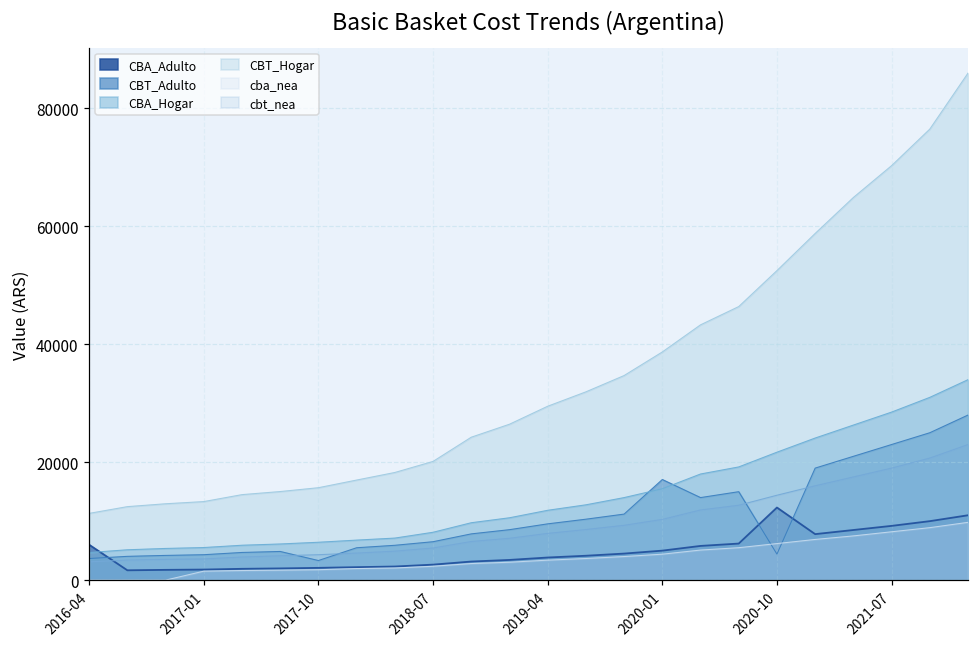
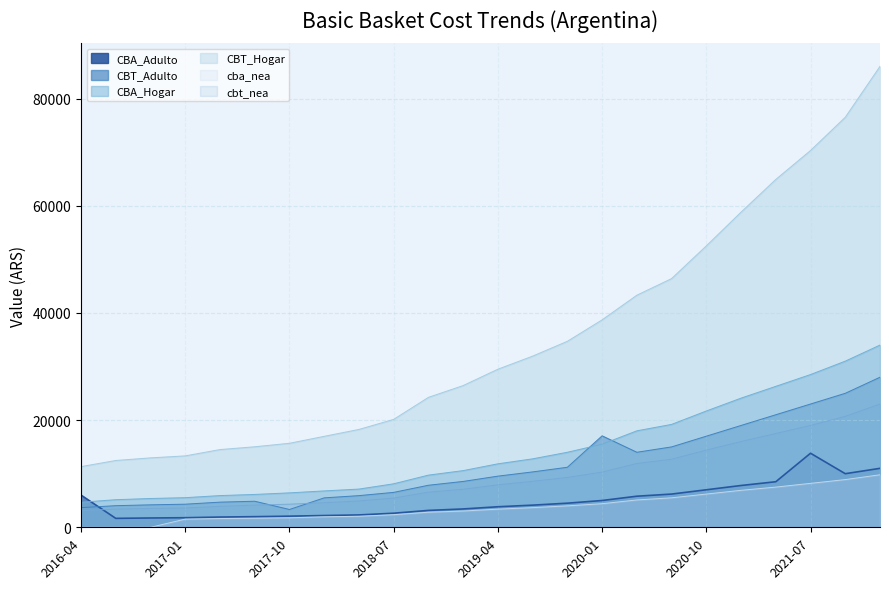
CBA_Adulto, 2020-10: 12000 -> 7000
CBT_Adulto, 2020-10: 4000 -> 17000
CBA_Adulto, 2021-07: 9000 -> 14000
